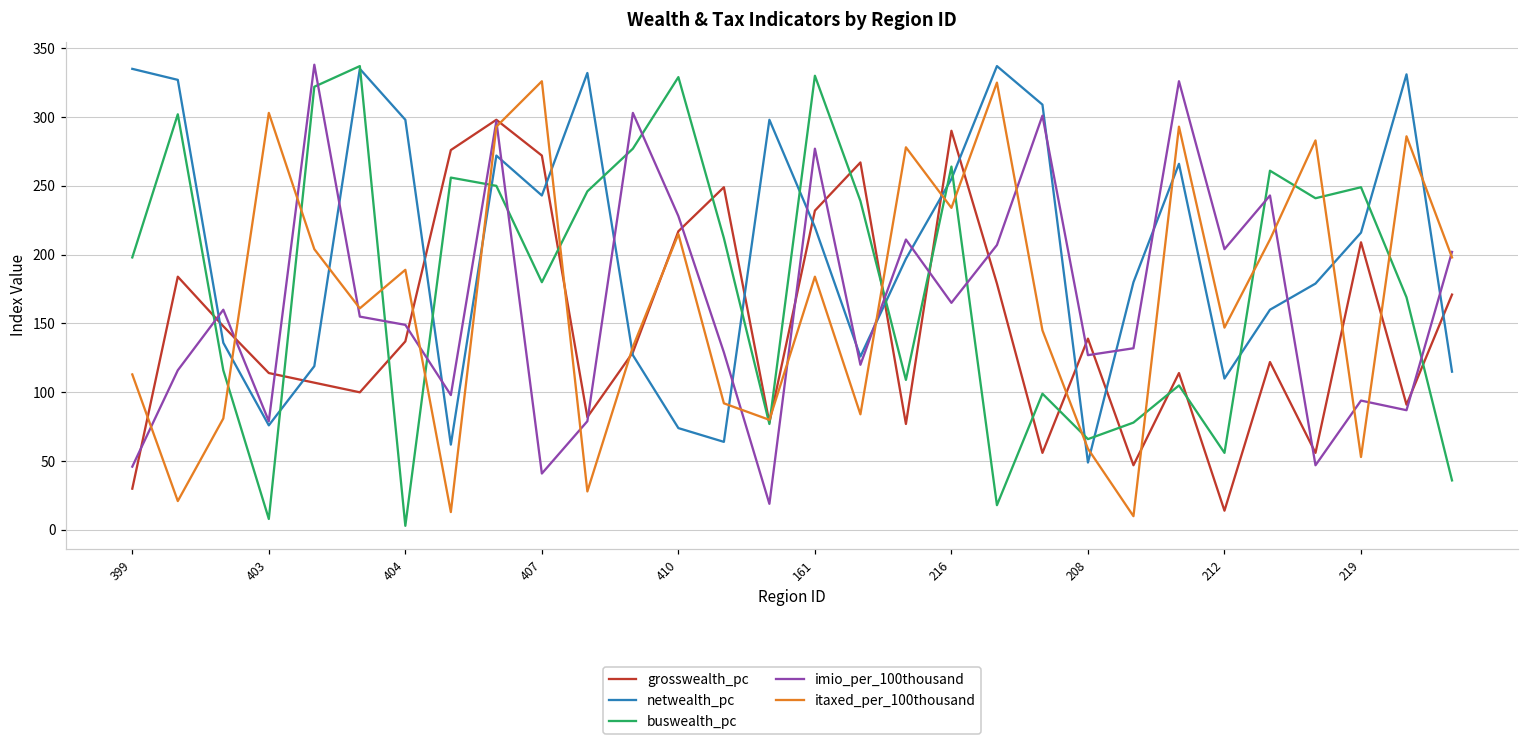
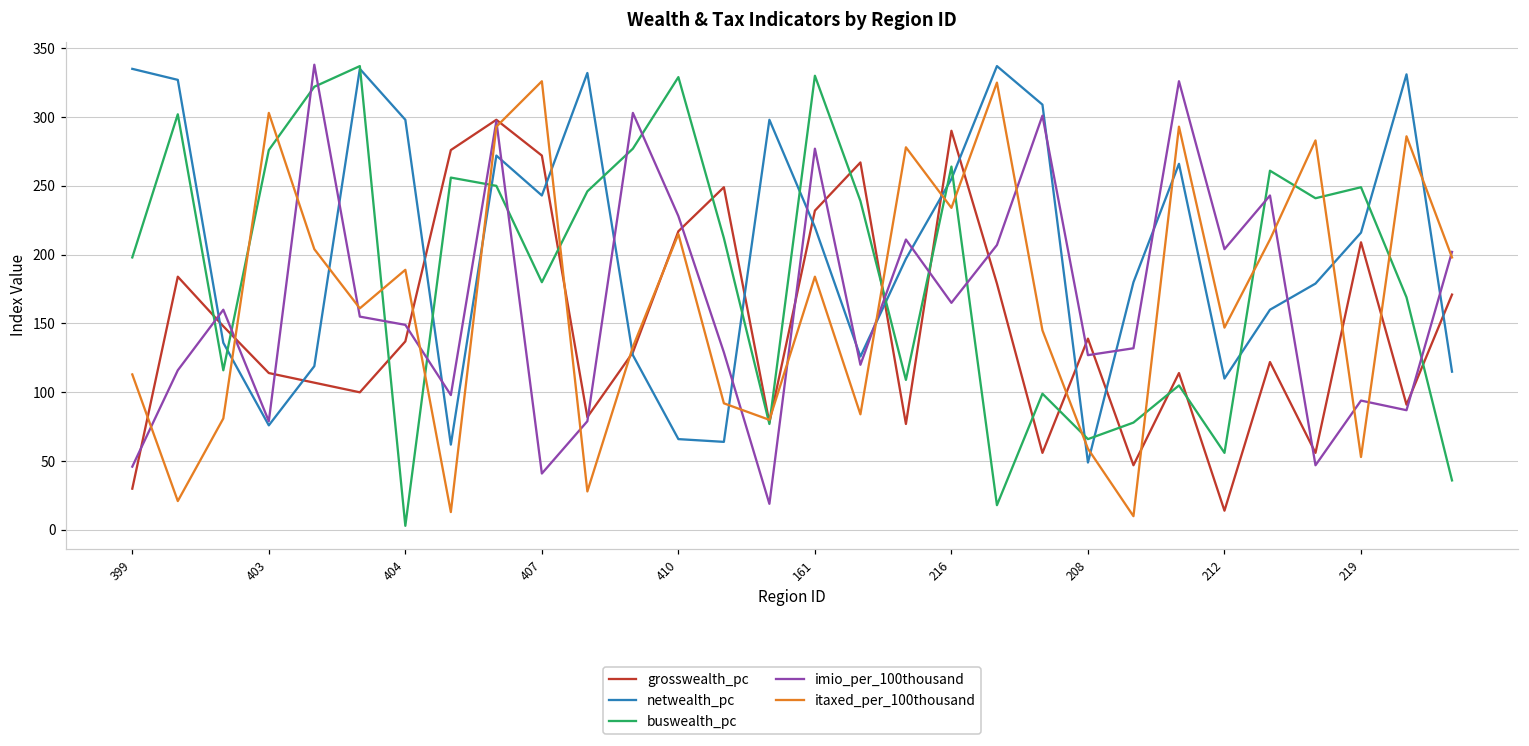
buswealth_pc, 403: 8 -> 276
netwealth_pc, 410: 74 -> 66
